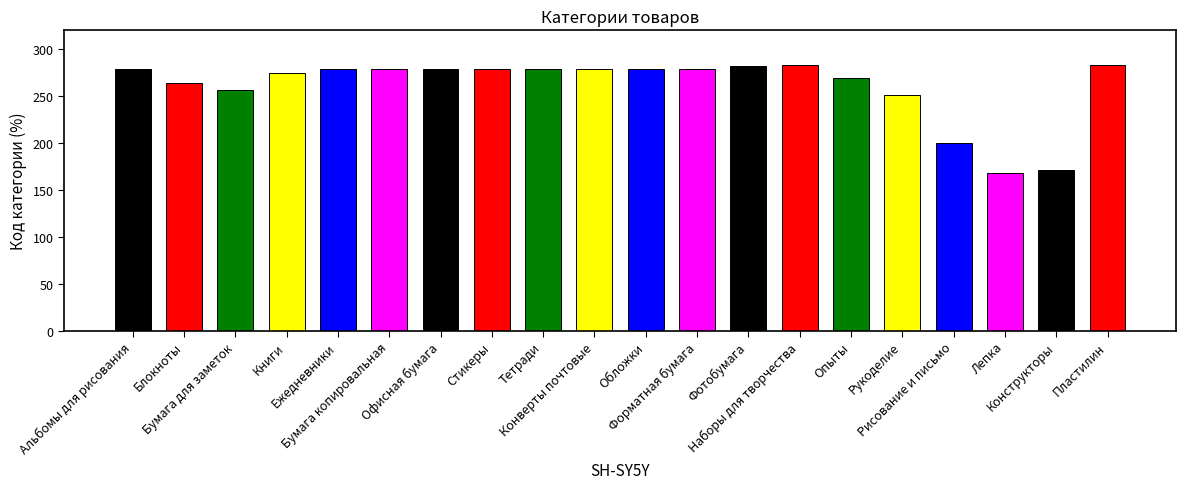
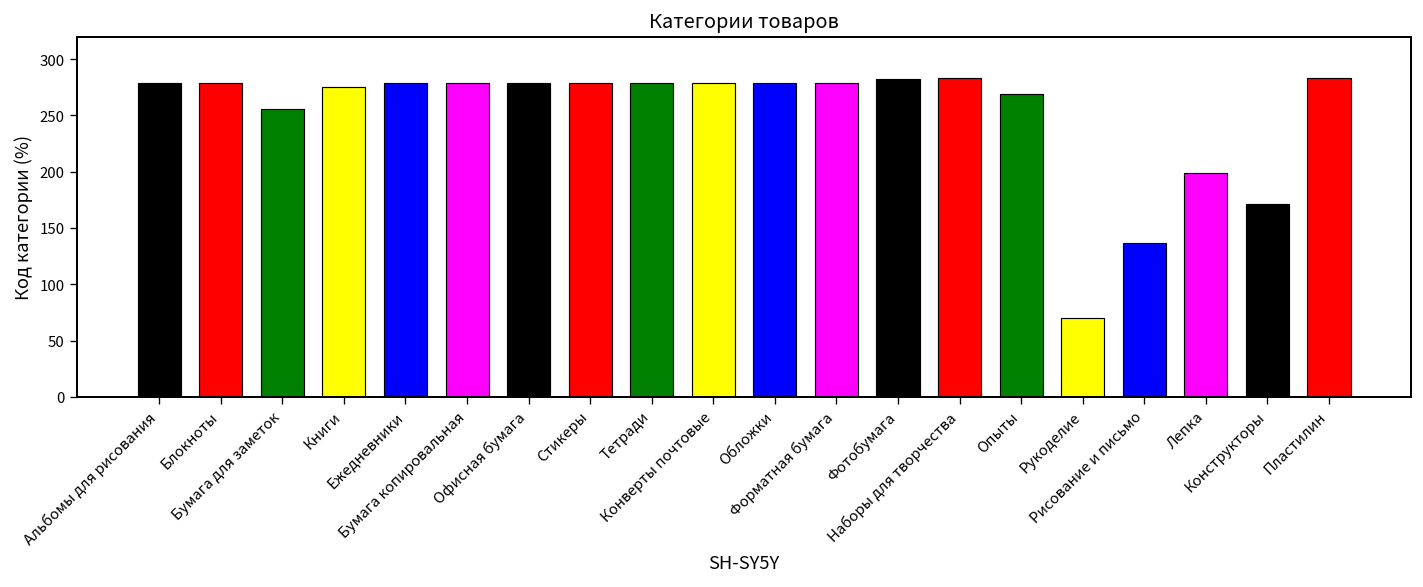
Блокноты: 260 -> 280
Рукоделие: 250 -> 70
Рисование и письмо: 200 -> 140
Лепка: 170 -> 200
